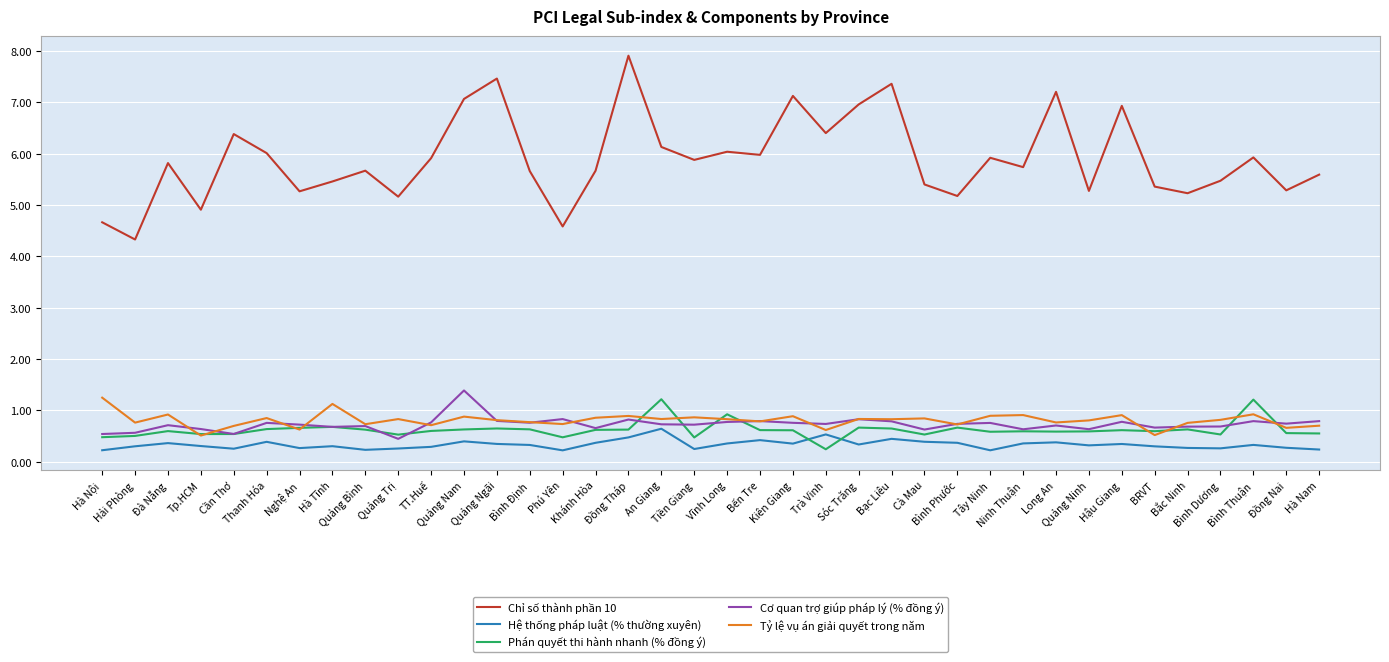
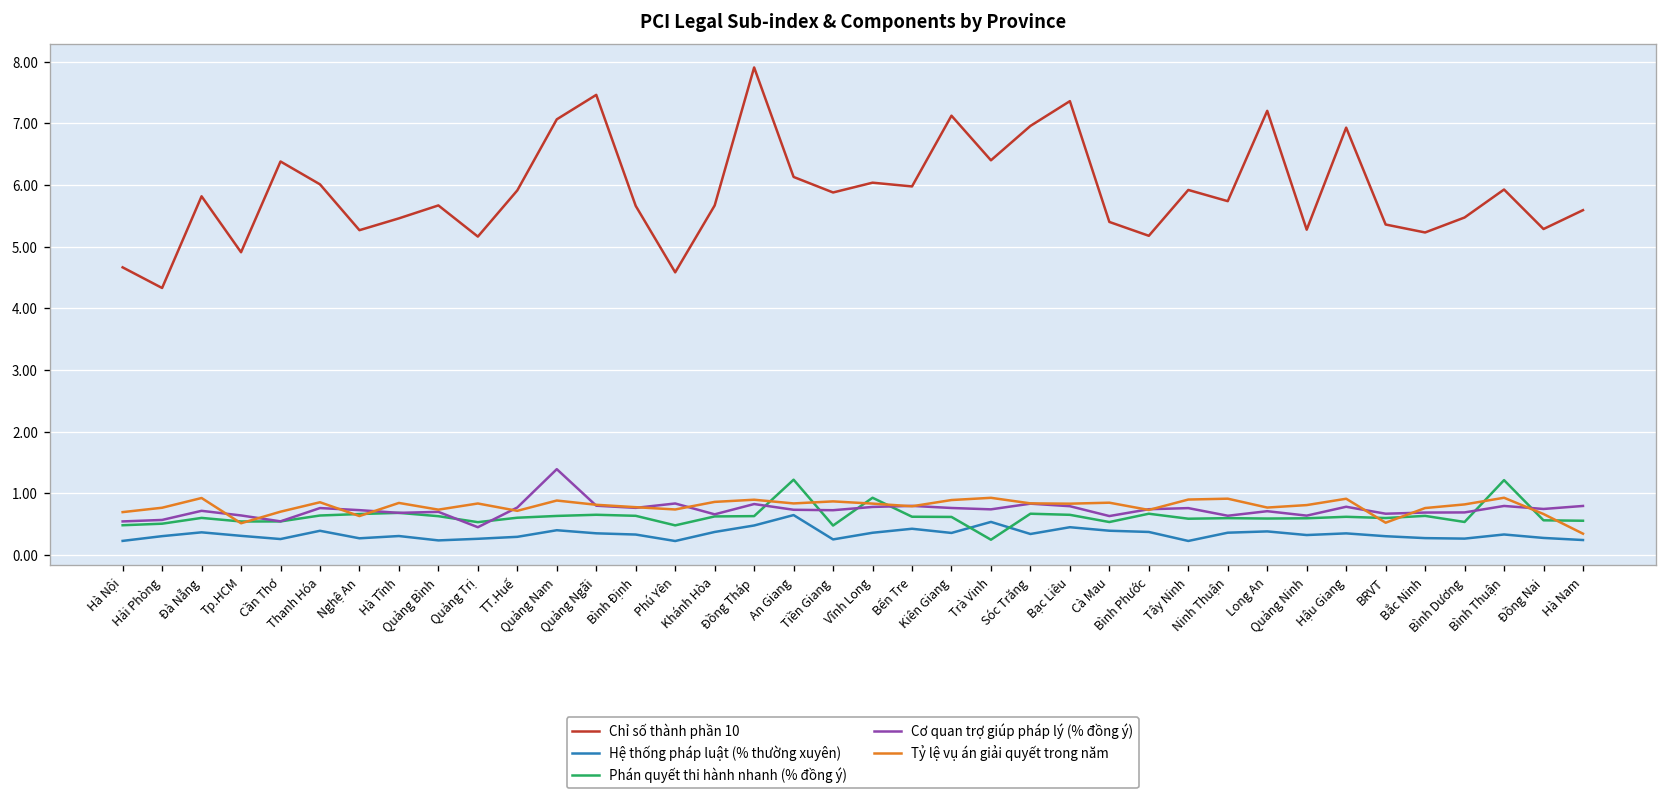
Tỷ lệ vụ án giải quyết trong năm, Hà Nội: 1.3 -> 0.7
Tỷ lệ vụ án giải quyết trong năm, Hà Tĩnh: 1.1 -> 0.8
Tỷ lệ vụ án giải quyết trong năm, Trà Vinh: 0.6 -> 0.9
Tỷ lệ vụ án giải quyết trong năm, Hà Nam: 0.7 -> 0.3
